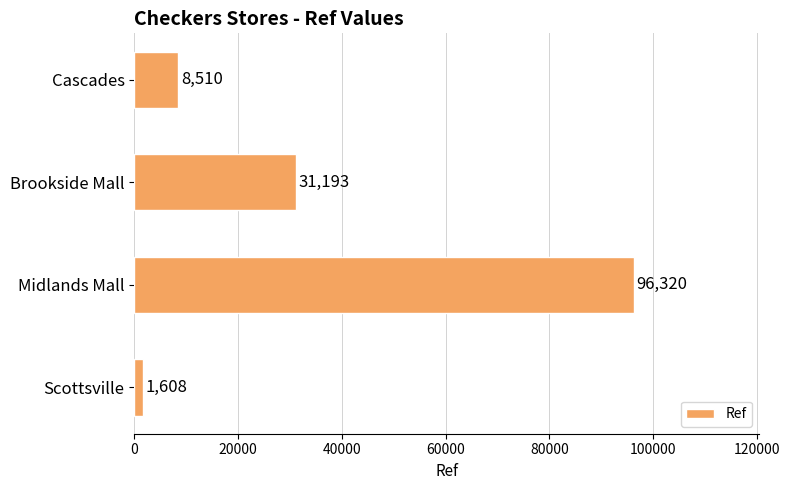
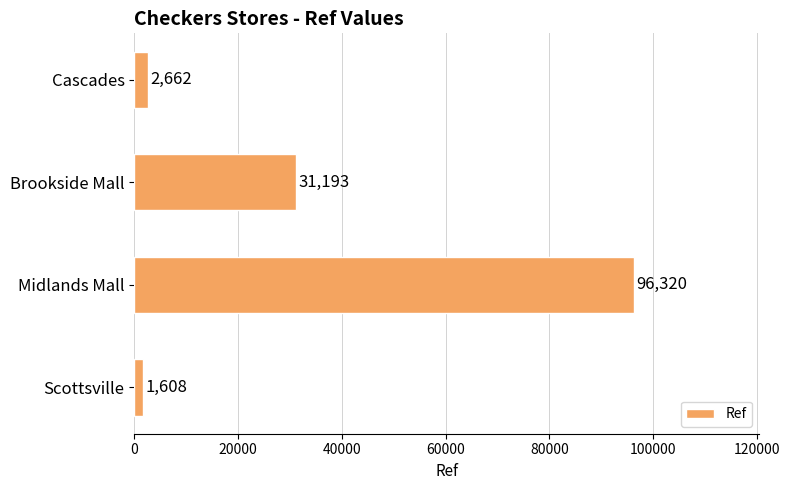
Cascades: 8,510 -> 2,662
